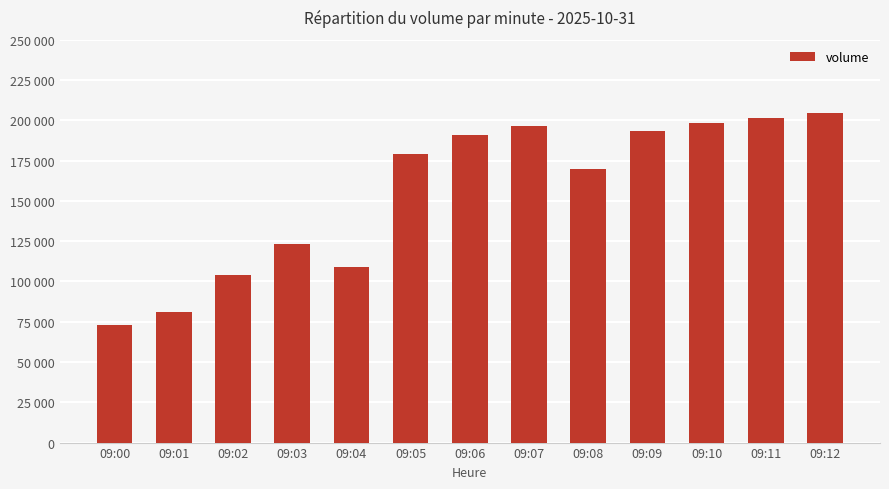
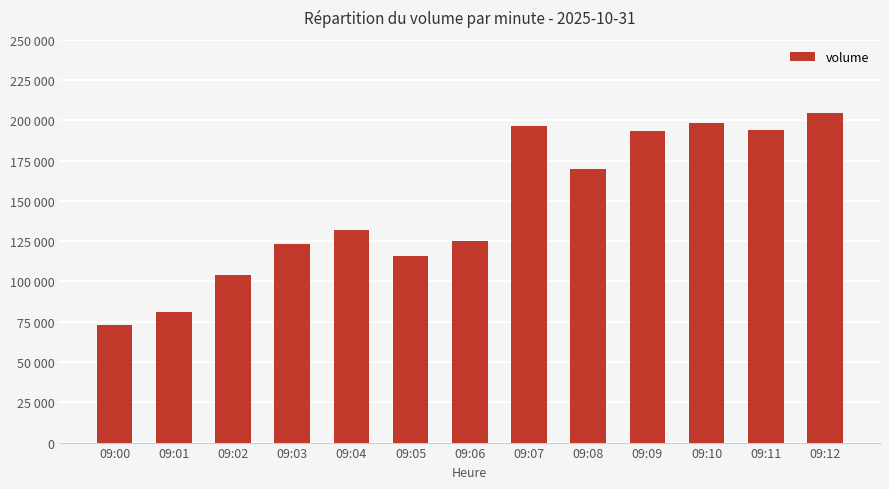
09:04: 109000 -> 132000
09:05: 179000 -> 116000
09:06: 191000 -> 125000
09:11: 201000 -> 194000
